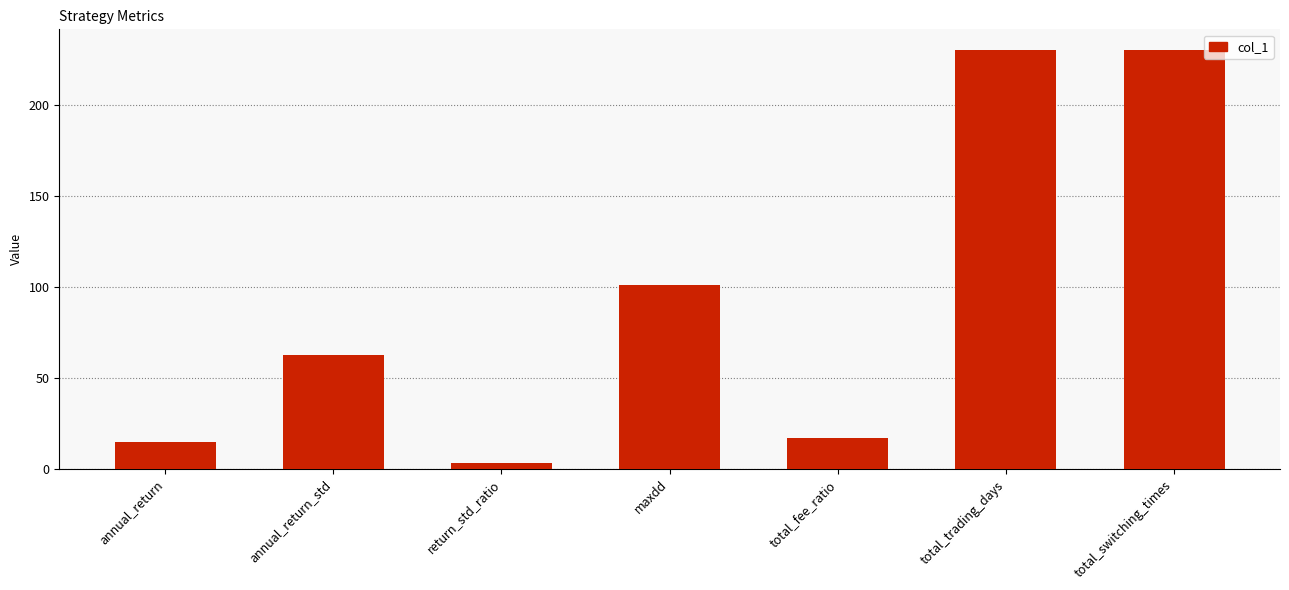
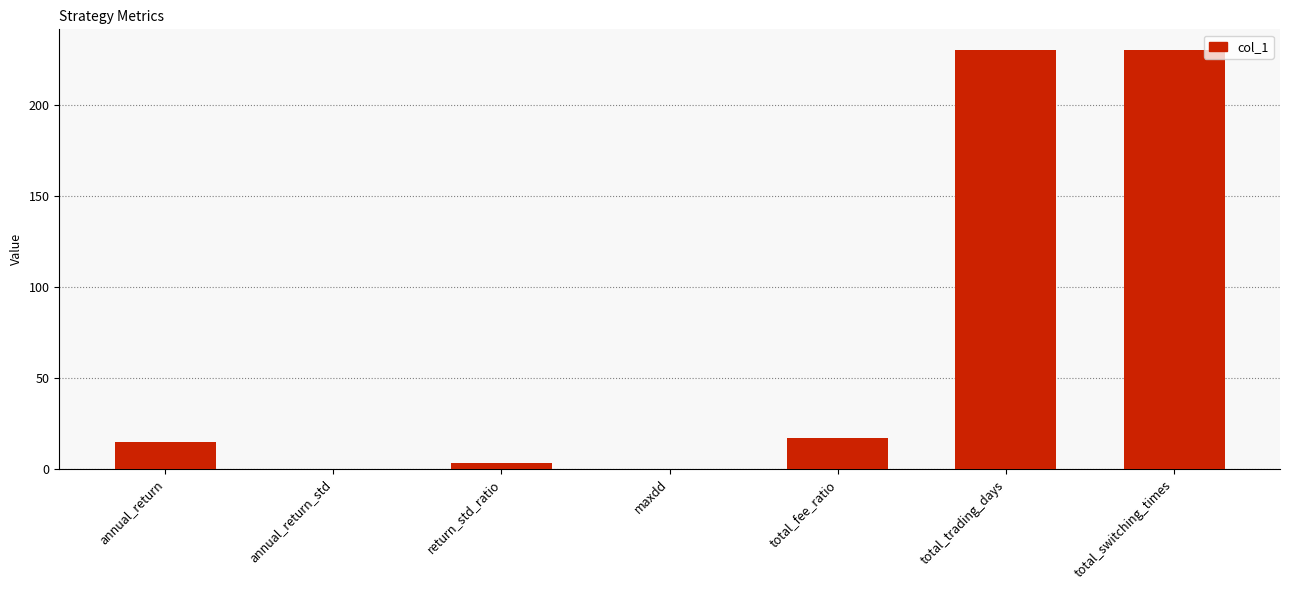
annual_return_std: 62 -> 0
maxdd: 101 -> 0
